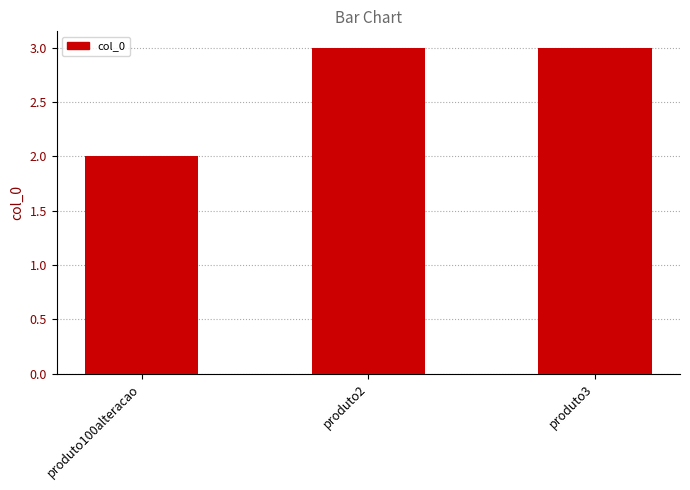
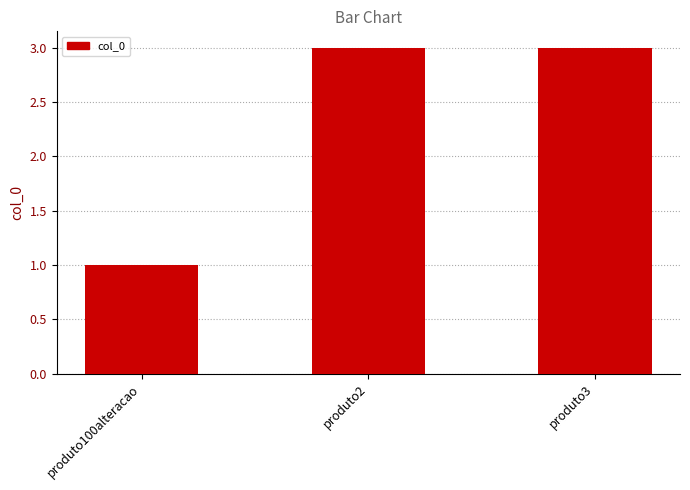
produto100alteracao: 2 -> 1
